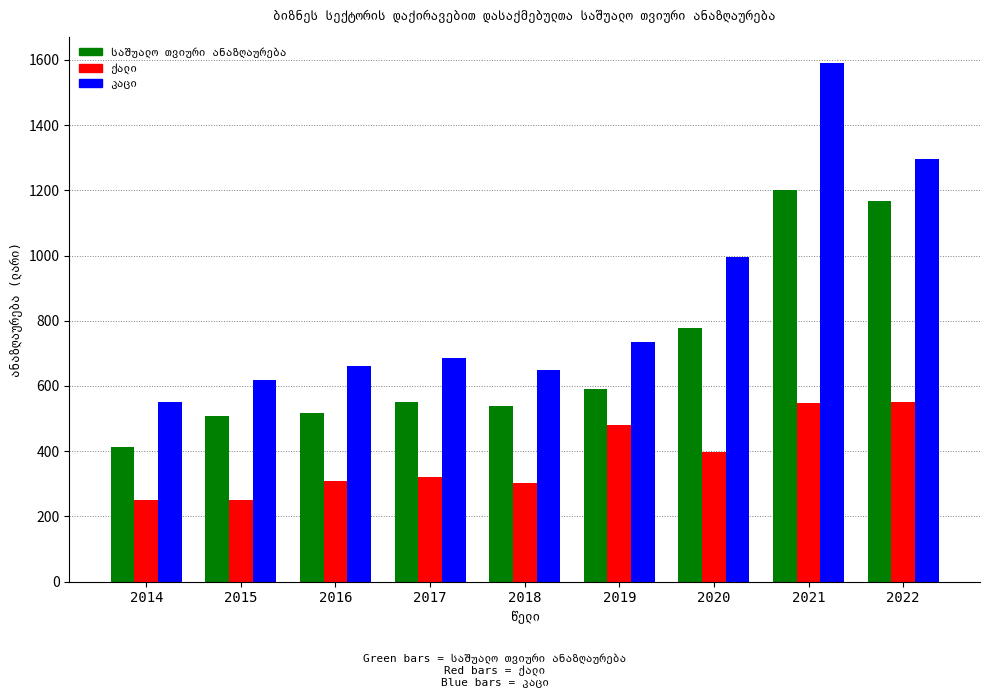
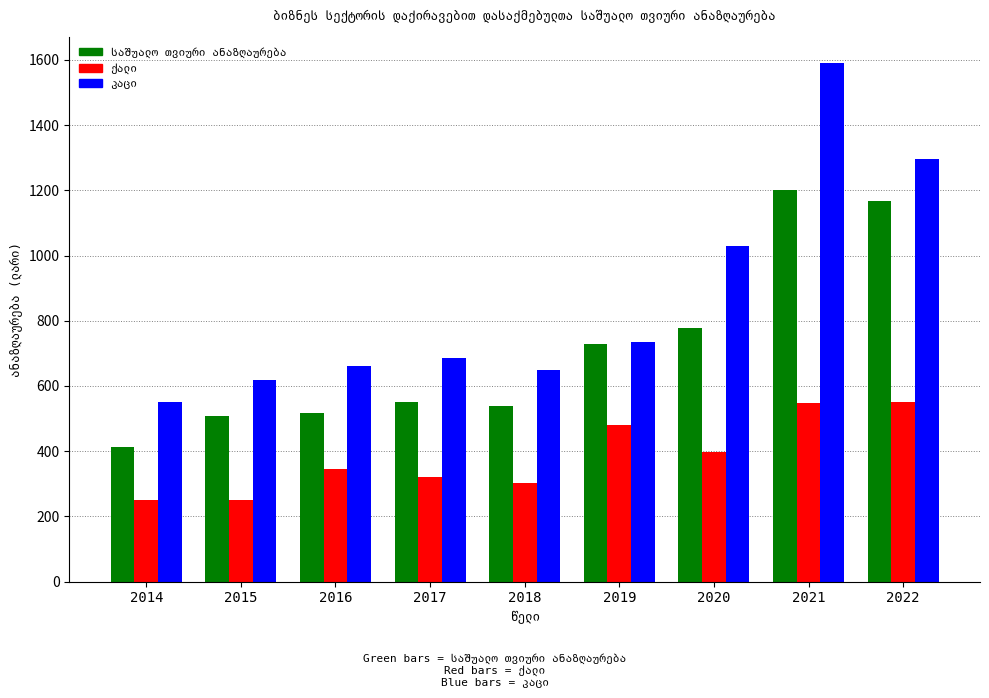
ქალი, 2016: 310 -> 350
საშუალო თვიური ანაზღაურება, 2019: 590 -> 730
კაცი, 2020: 990 -> 1030
